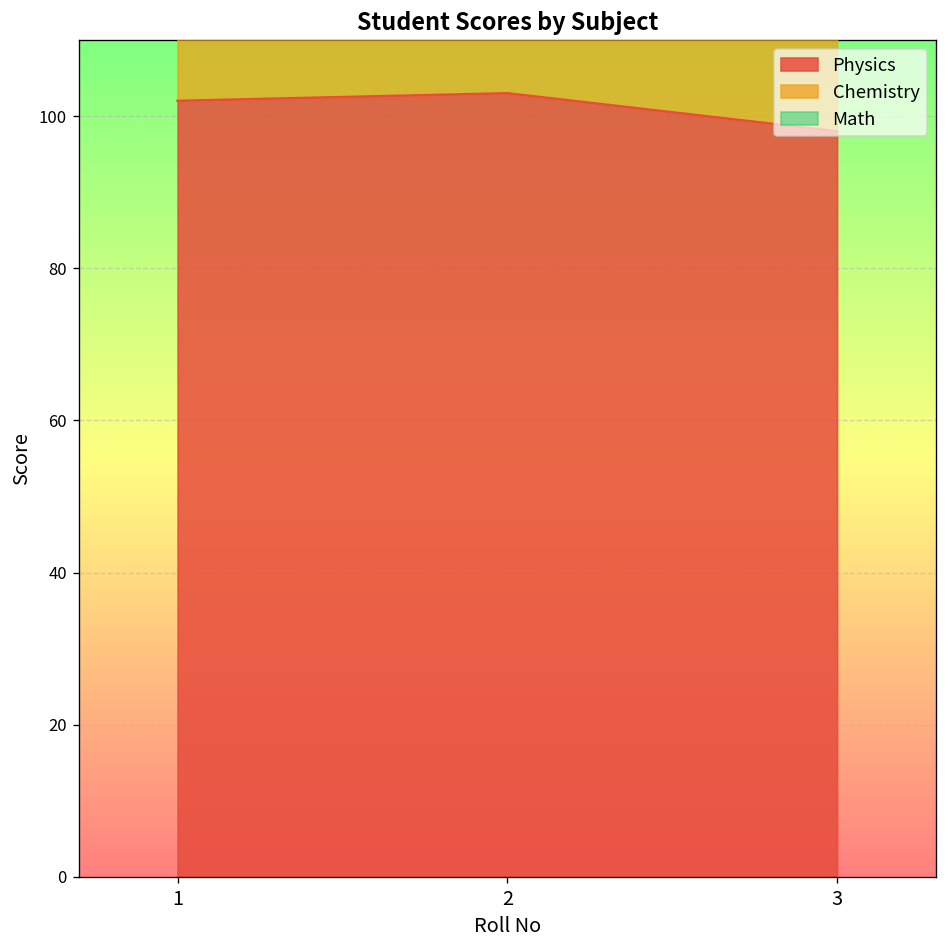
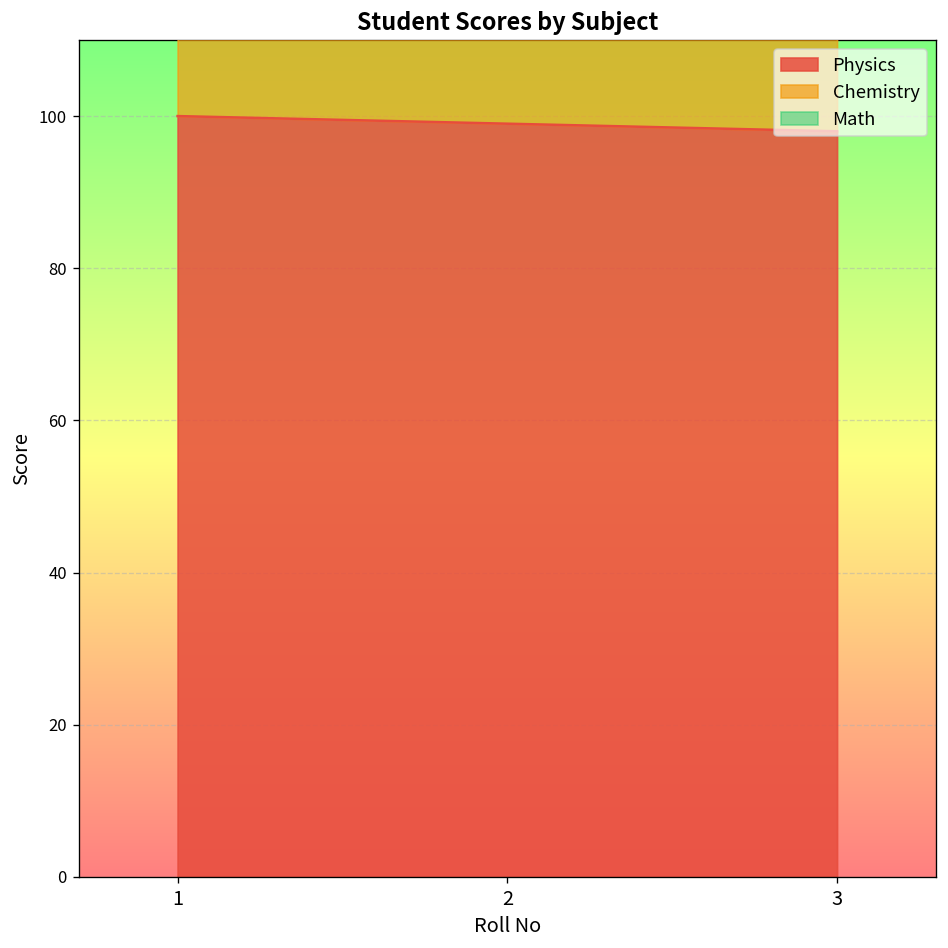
Physics, 1: 102 -> 100
Physics, 2: 103 -> 99
